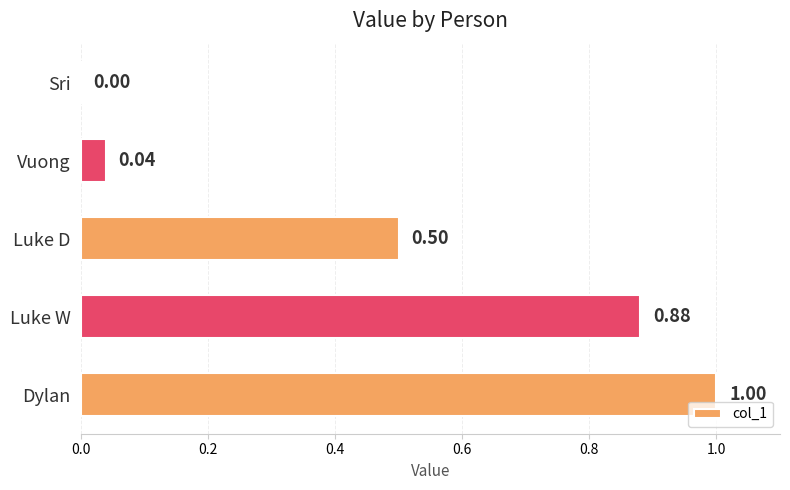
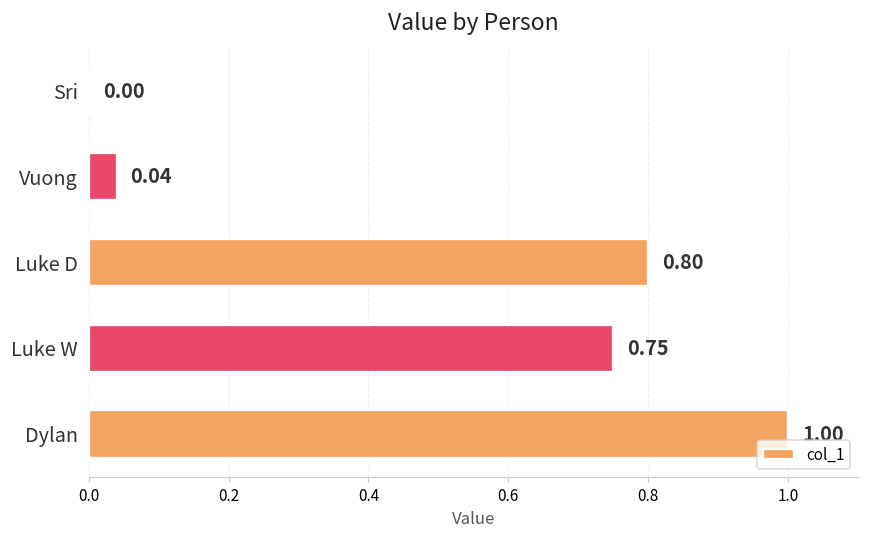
Luke D: 0.50 -> 0.80
Luke W: 0.88 -> 0.75
